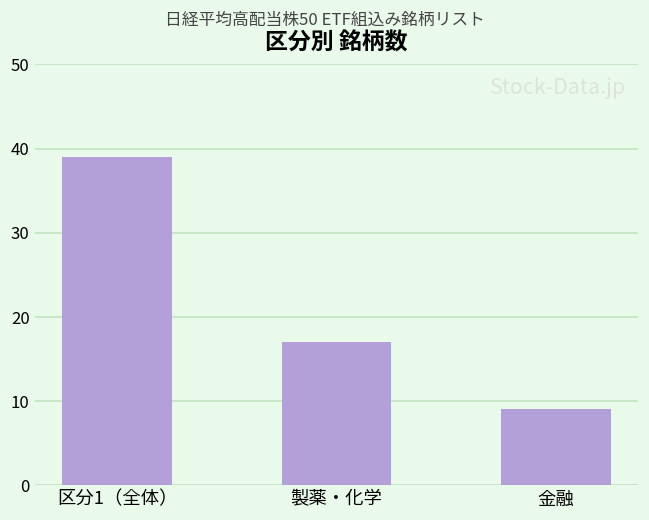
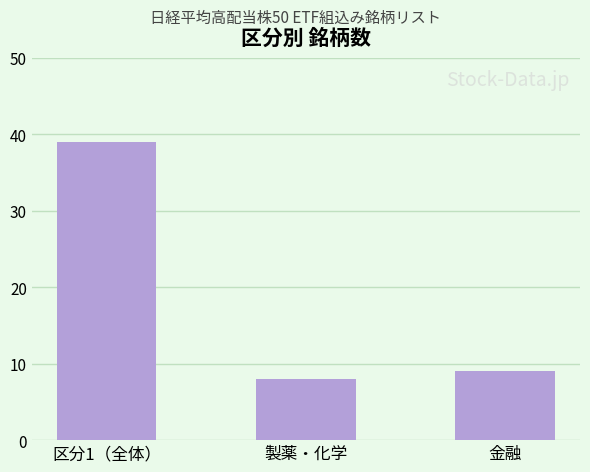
製薬・化学: 17 -> 8
